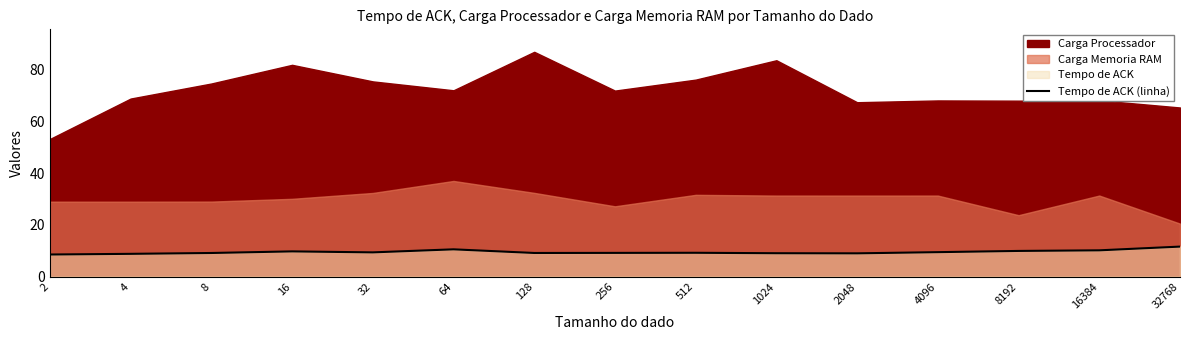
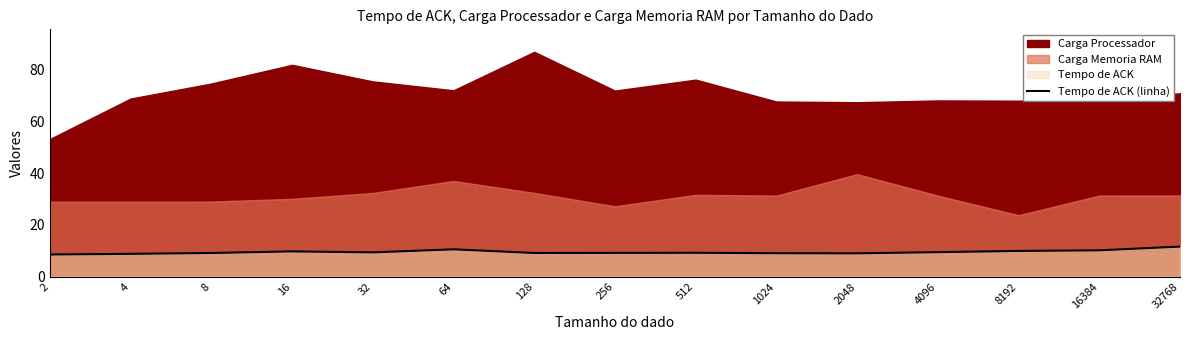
Carga Processador, 1024: 84 -> 68
Carga Memoria RAM, 2048: 31 -> 40
Carga Processador, 32768: 65 -> 71
Carga Memoria RAM, 32768: 21 -> 31
